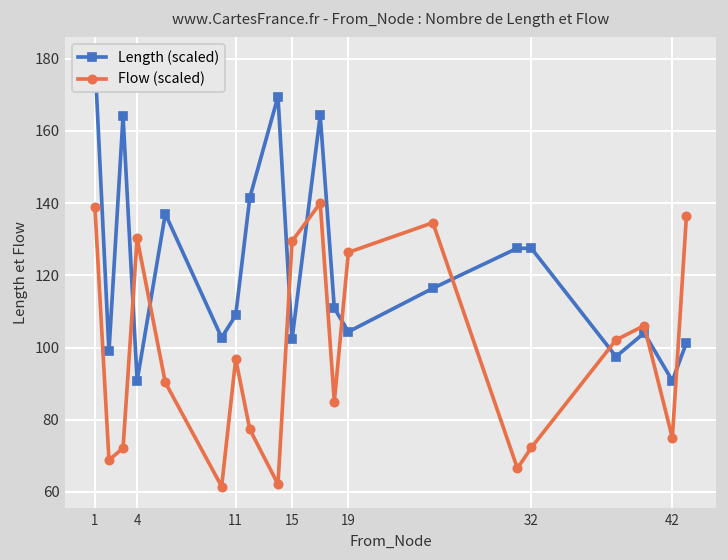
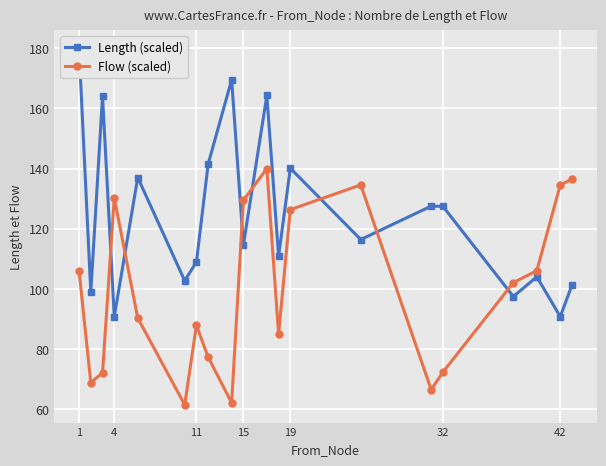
Flow (scaled), 1: 139 -> 106
Flow (scaled), 11: 97 -> 88
Length (scaled), 15: 102 -> 115
Length (scaled), 19: 104 -> 140
Flow (scaled), 42: 75 -> 135
